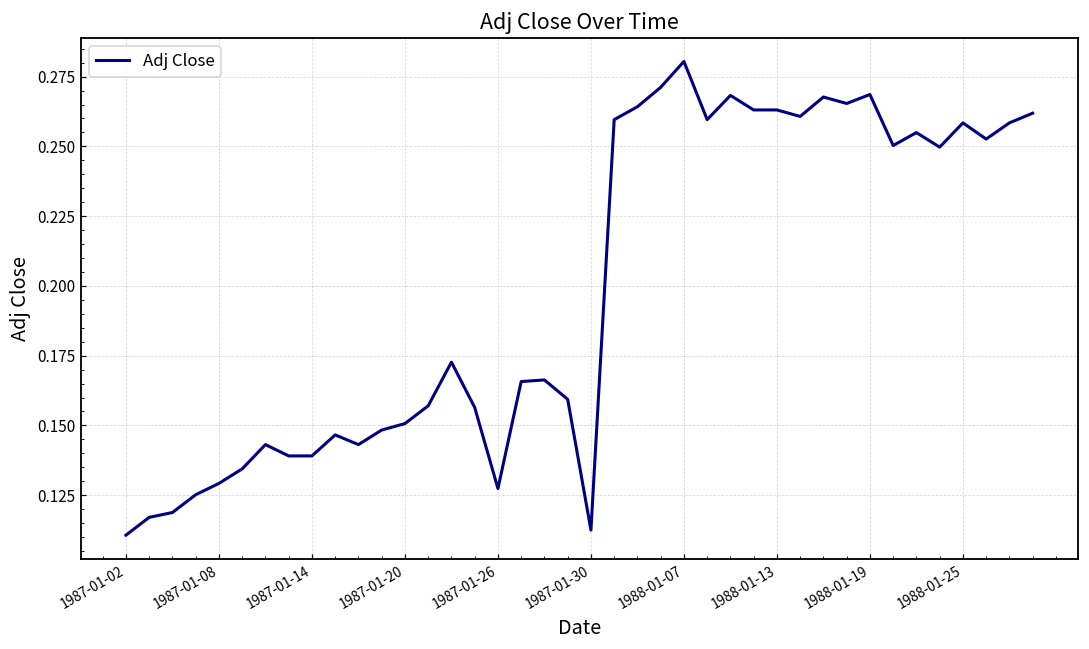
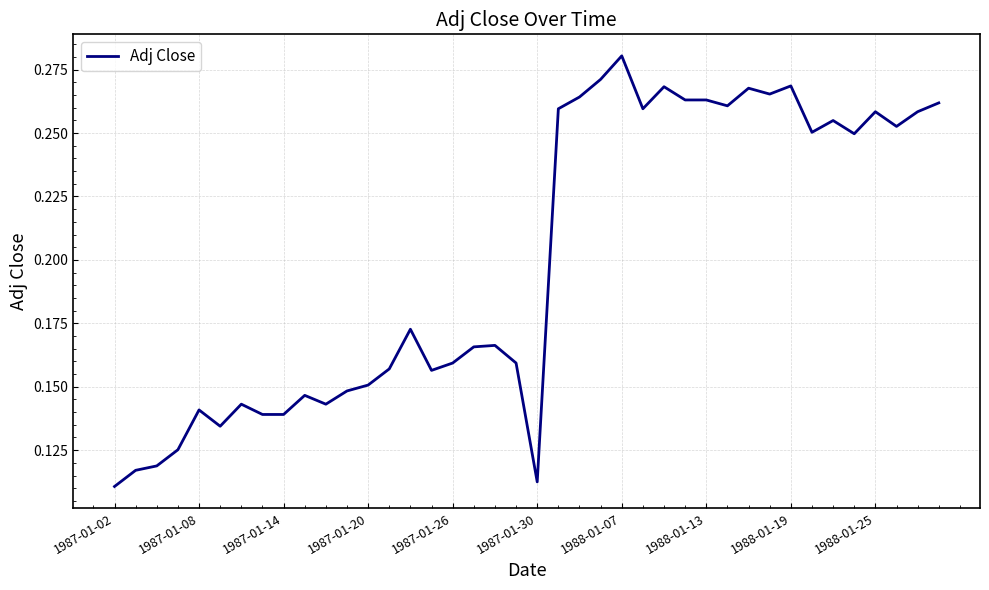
1987-01-08: 0.129 -> 0.141
1987-01-26: 0.127 -> 0.159
